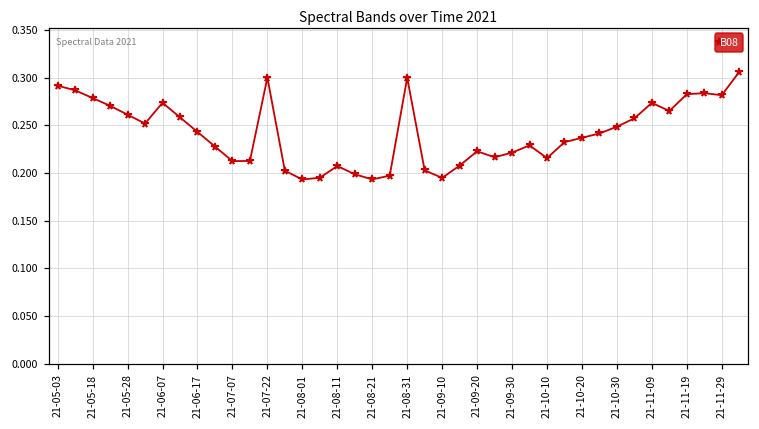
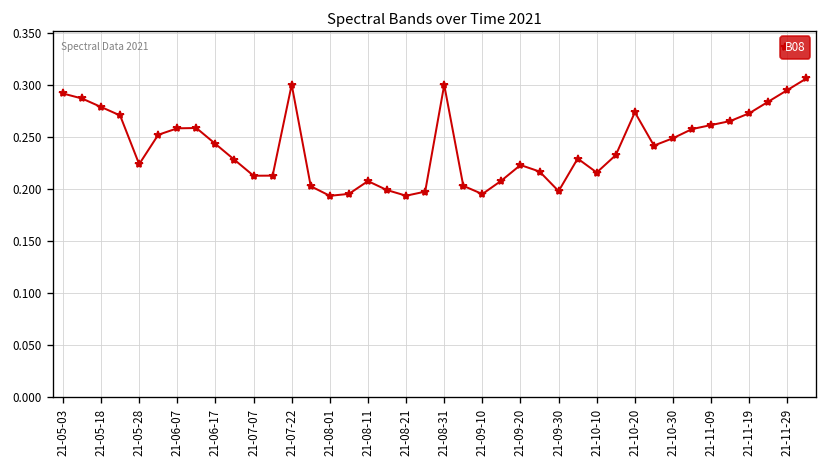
21-05-28: 0.26 -> 0.22
21-06-07: 0.27 -> 0.26
21-09-30: 0.22 -> 0.20
21-10-20: 0.24 -> 0.27
21-11-09: 0.27 -> 0.26
21-11-19: 0.28 -> 0.27
21-11-29: 0.28 -> 0.30
